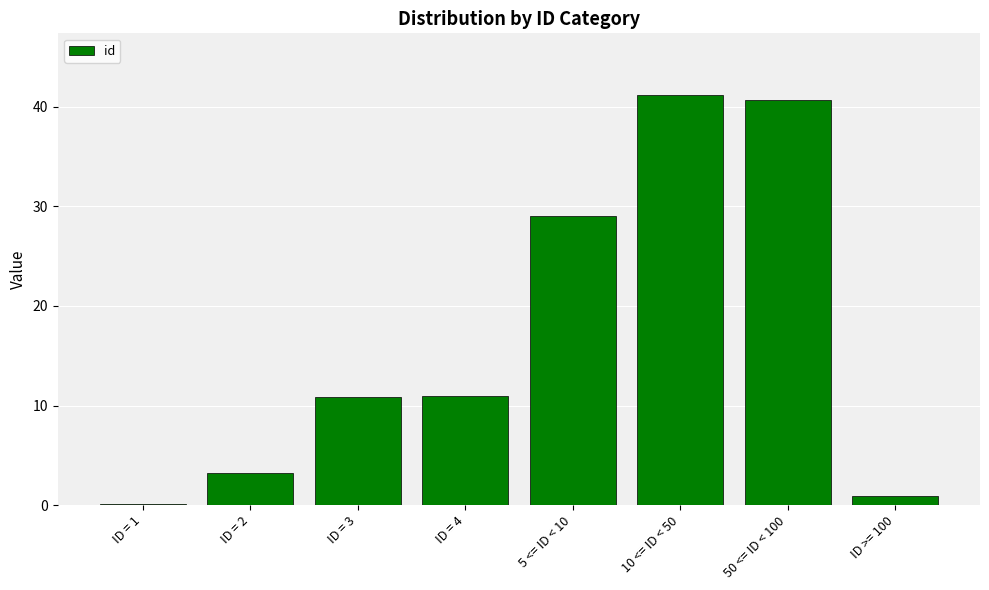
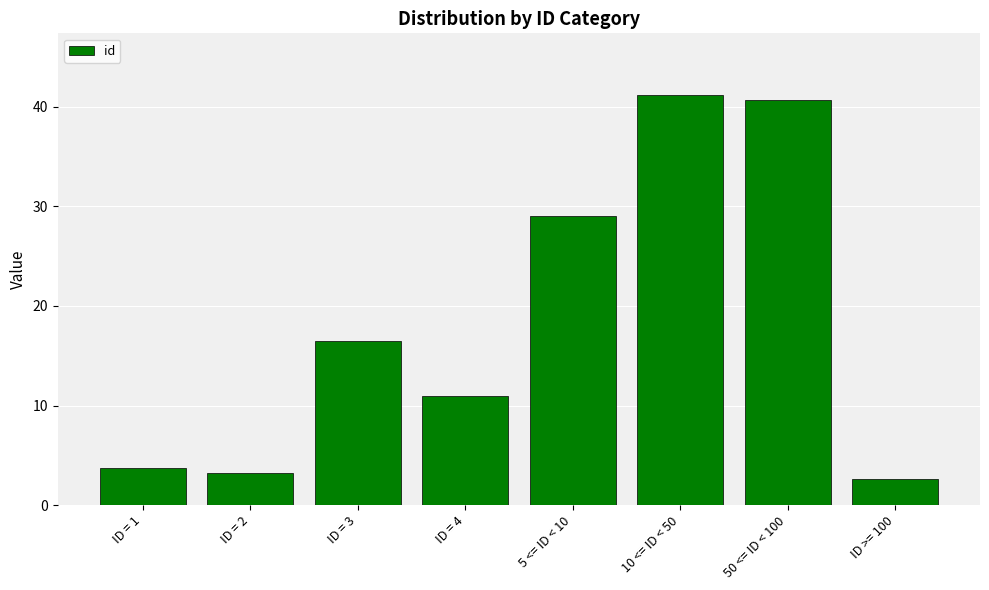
ID = 1: 0 -> 4
ID = 3: 11 -> 17
ID >= 100: 1 -> 3
